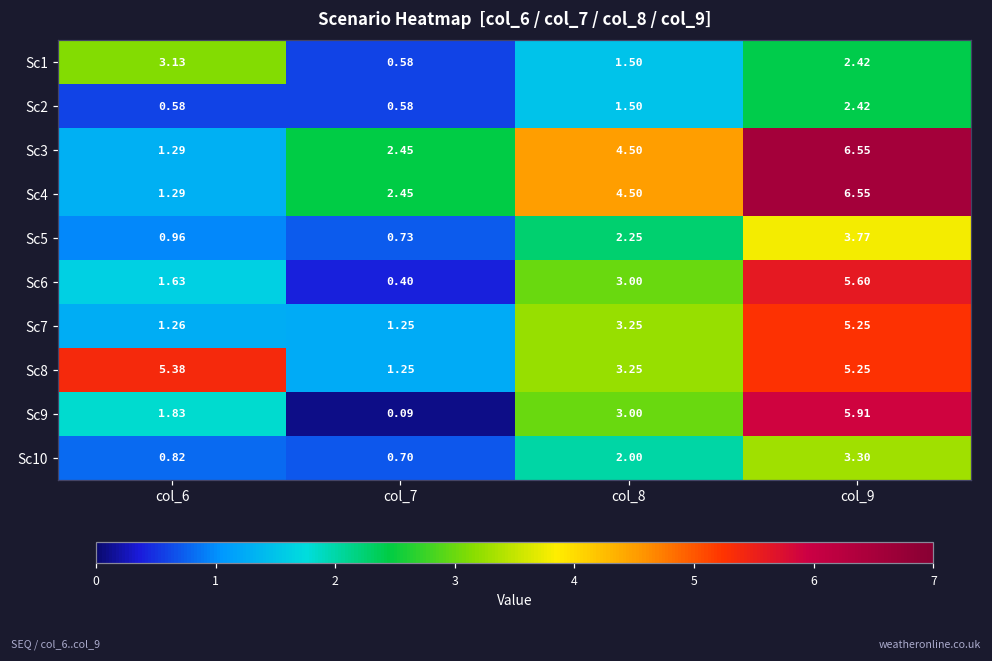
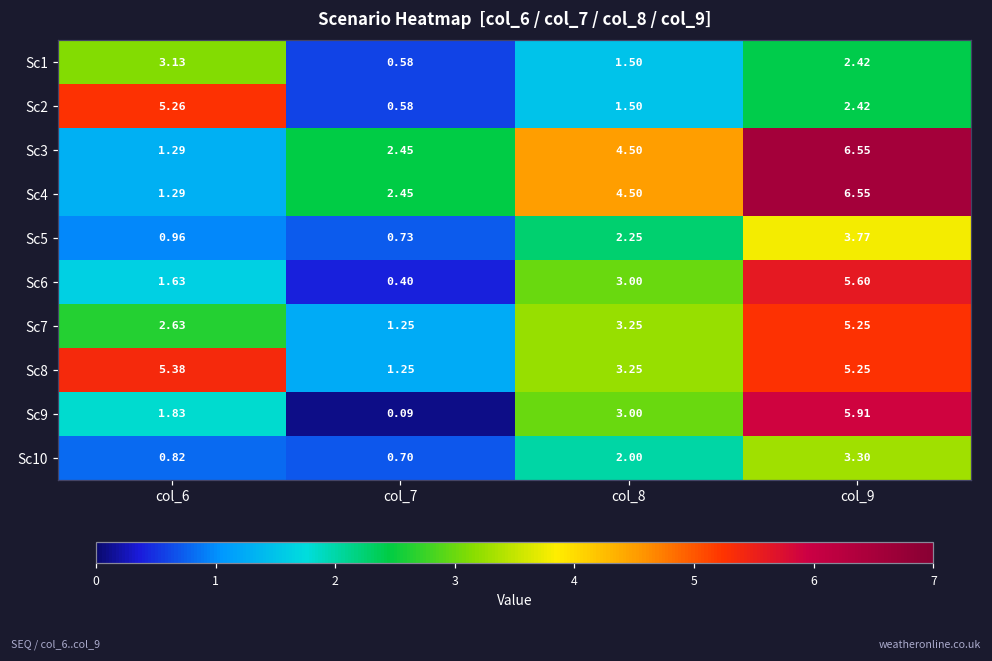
Sc2, col_6: 0.58 -> 5.26
Sc7, col_6: 1.26 -> 2.63
